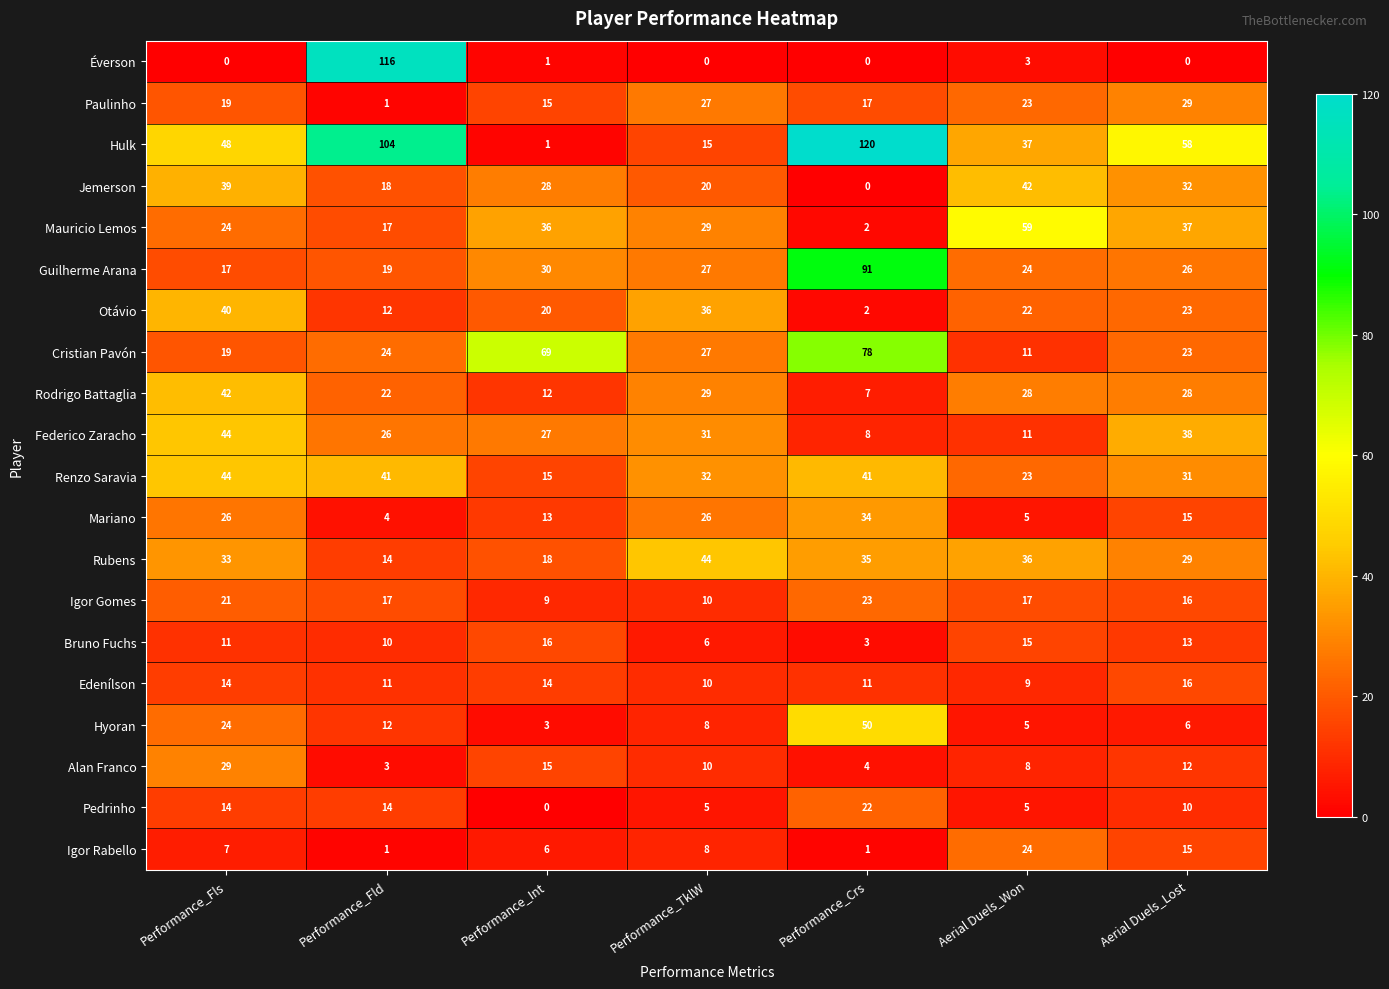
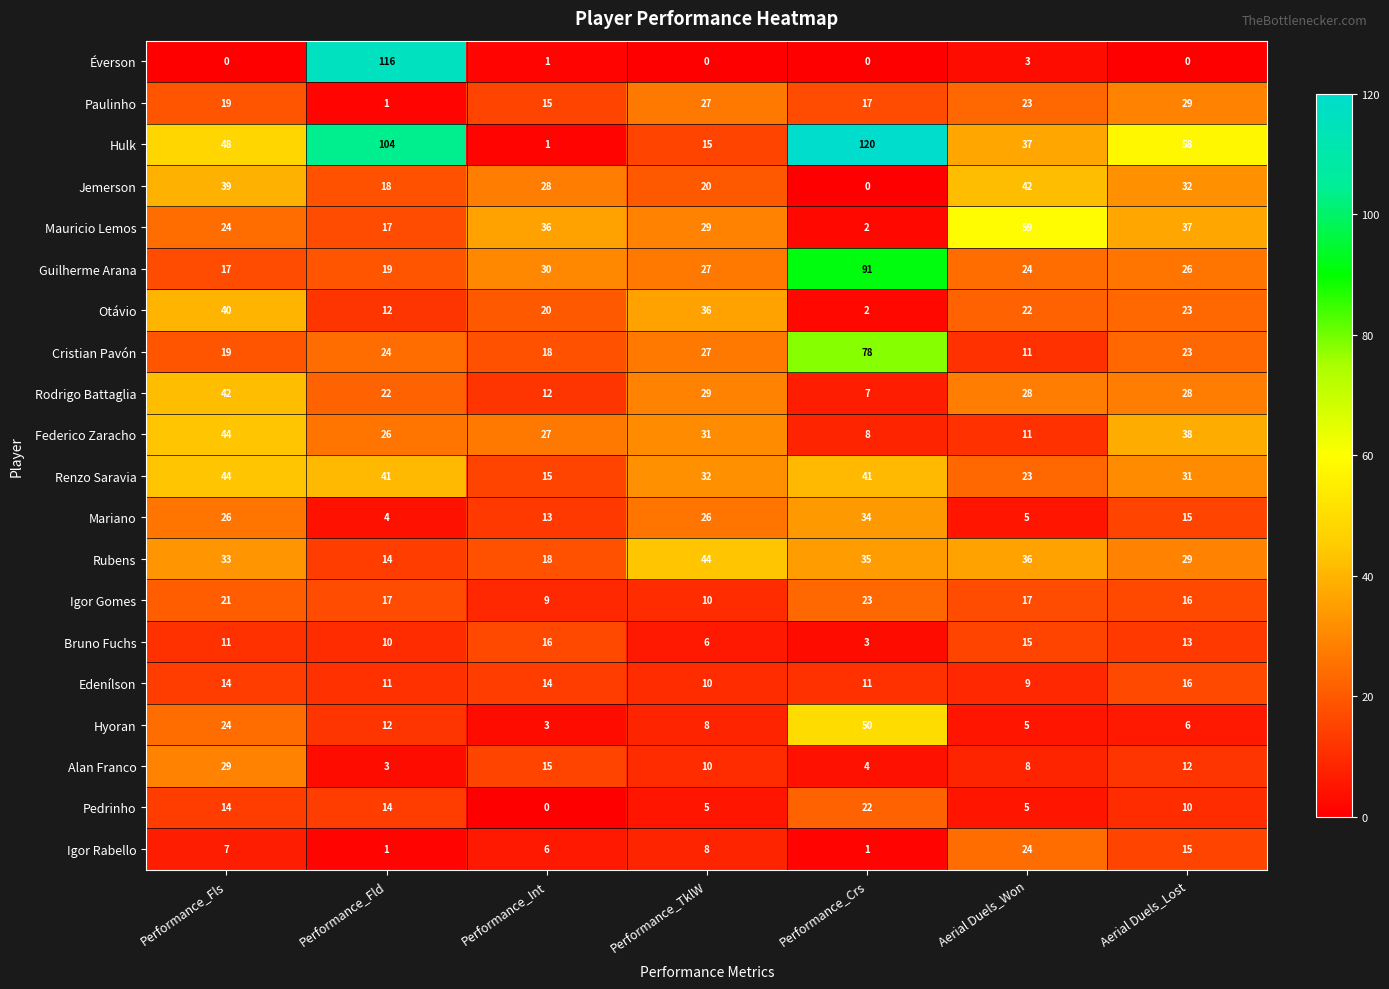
Cristian Pavón, Performance_Int: 69 -> 18
